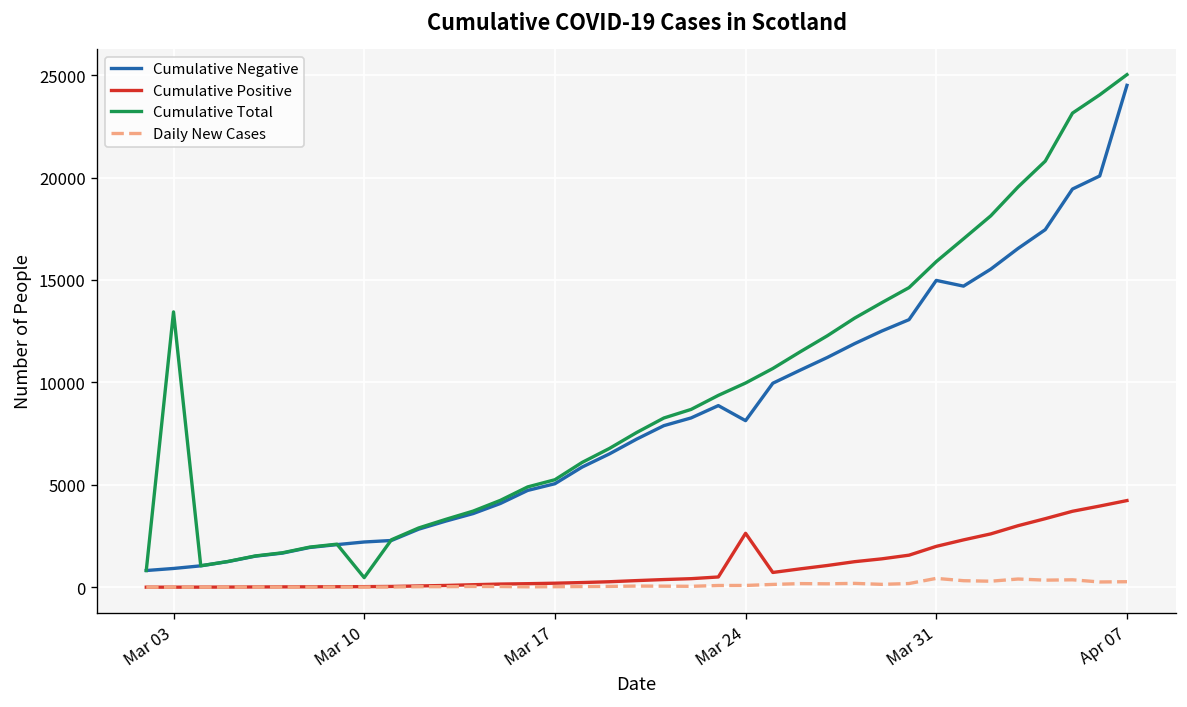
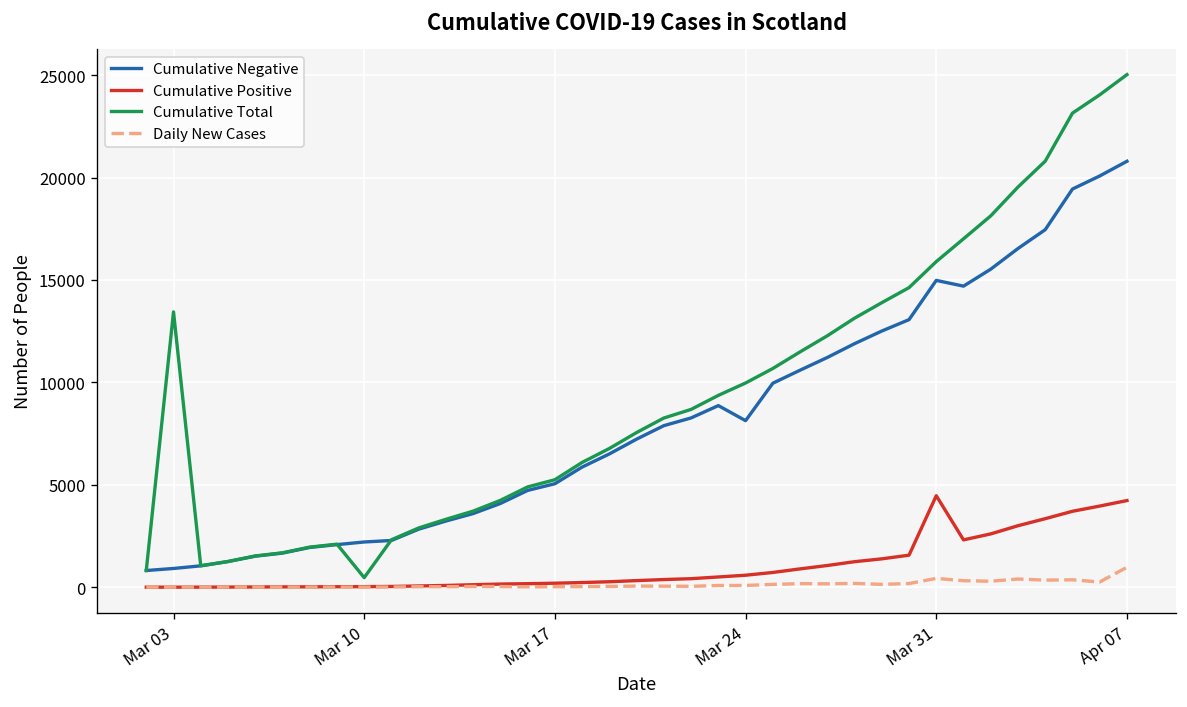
Cumulative Positive, Mar 24: 2600 -> 600
Cumulative Positive, Mar 31: 2000 -> 4500
Cumulative Negative, Apr 07: 24500 -> 20800
Daily New Cases, Apr 07: 300 -> 1000
